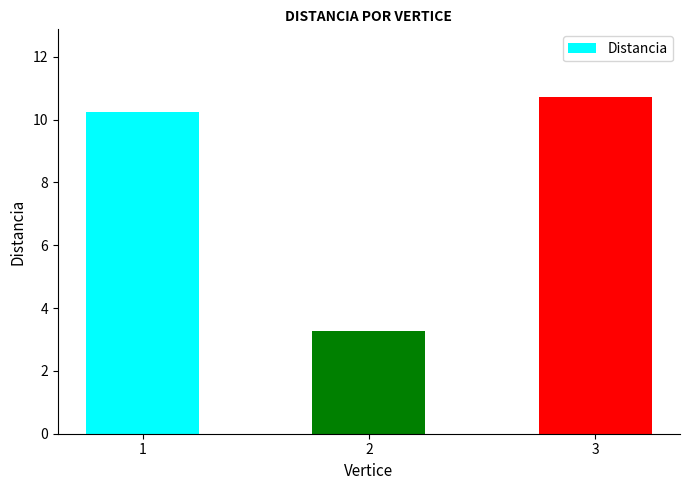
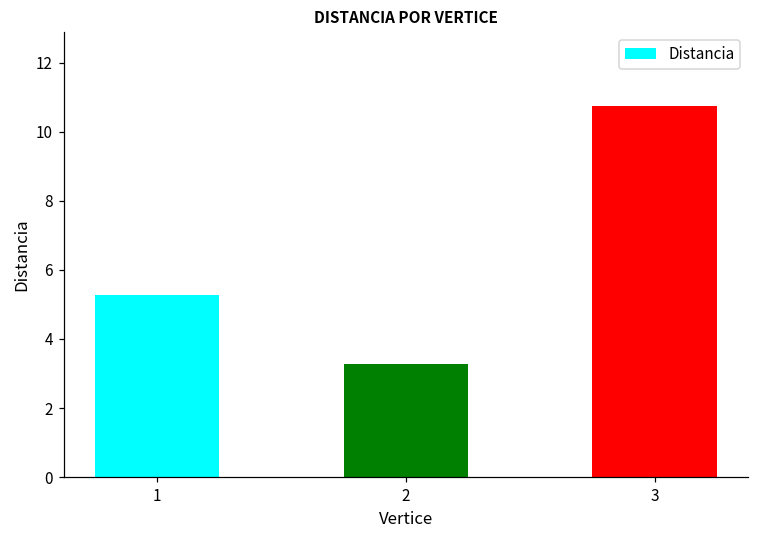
1: 10.3 -> 5.3
